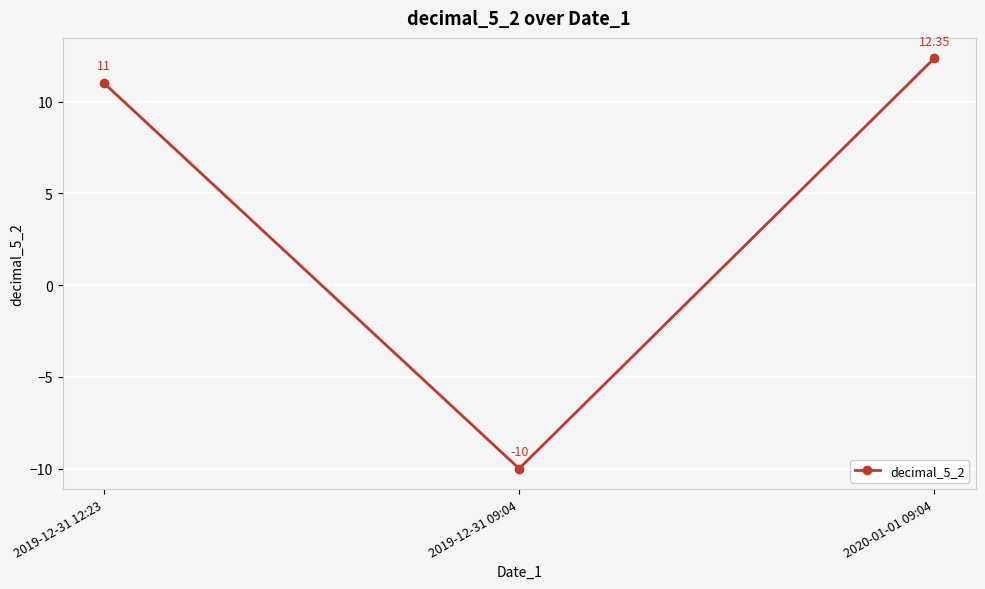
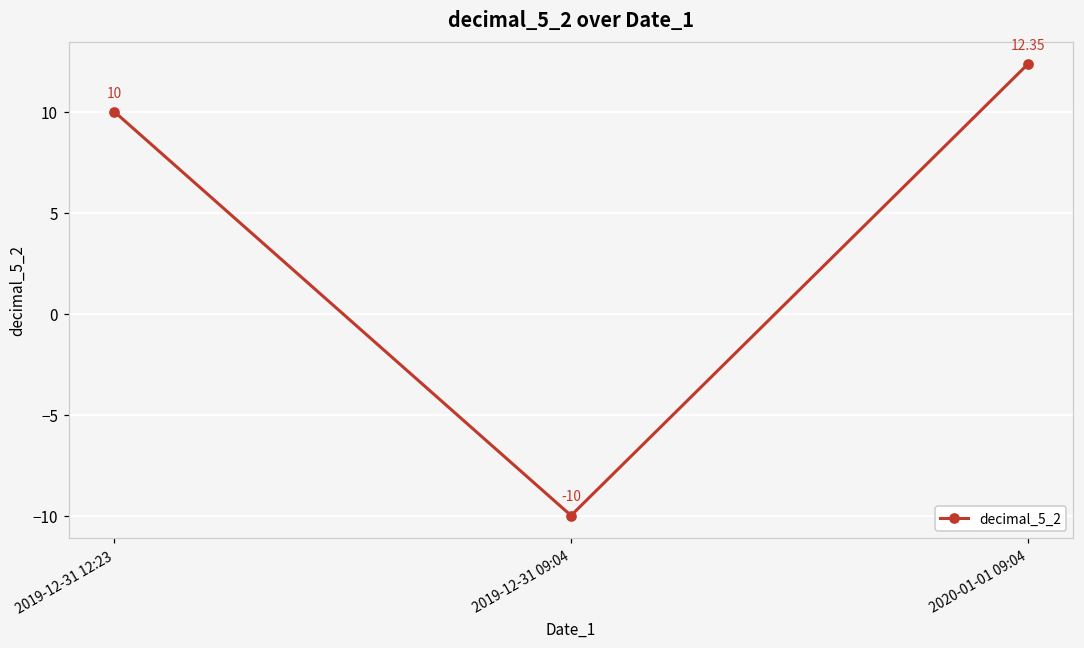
2019-12-31 12:23: 11 -> 10
